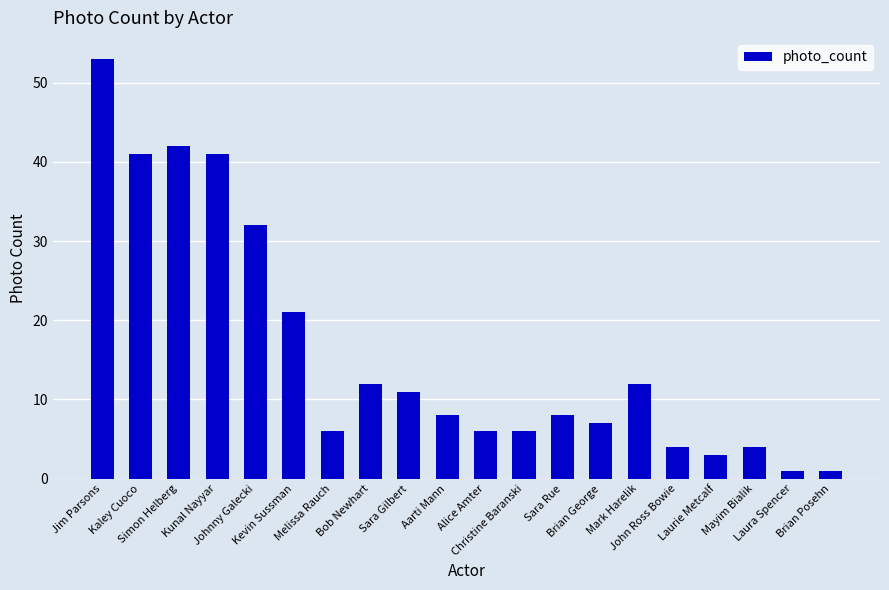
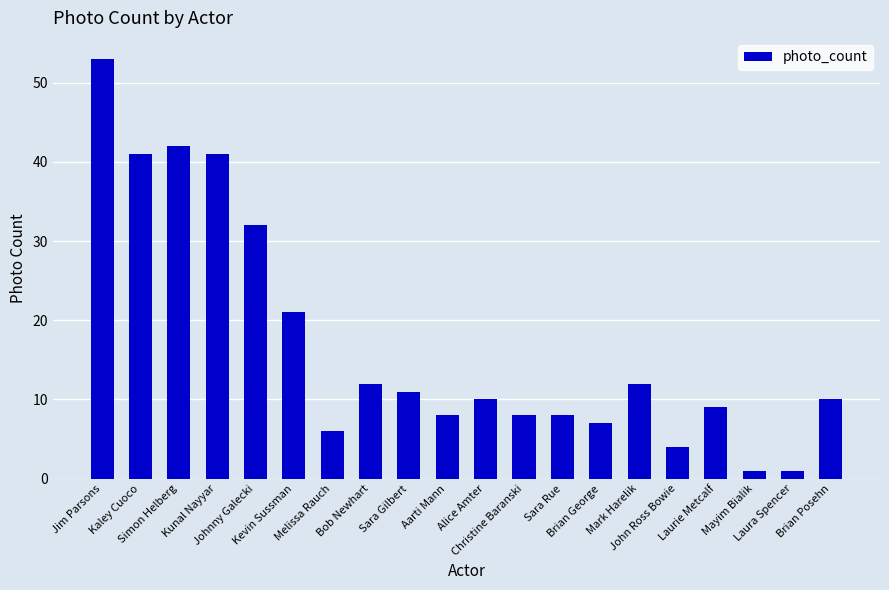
Alice Amter: 6 -> 10
Christine Baranski: 6 -> 8
Laurie Metcalf: 3 -> 9
Mayim Bialik: 4 -> 1
Brian Posehn: 1 -> 10
